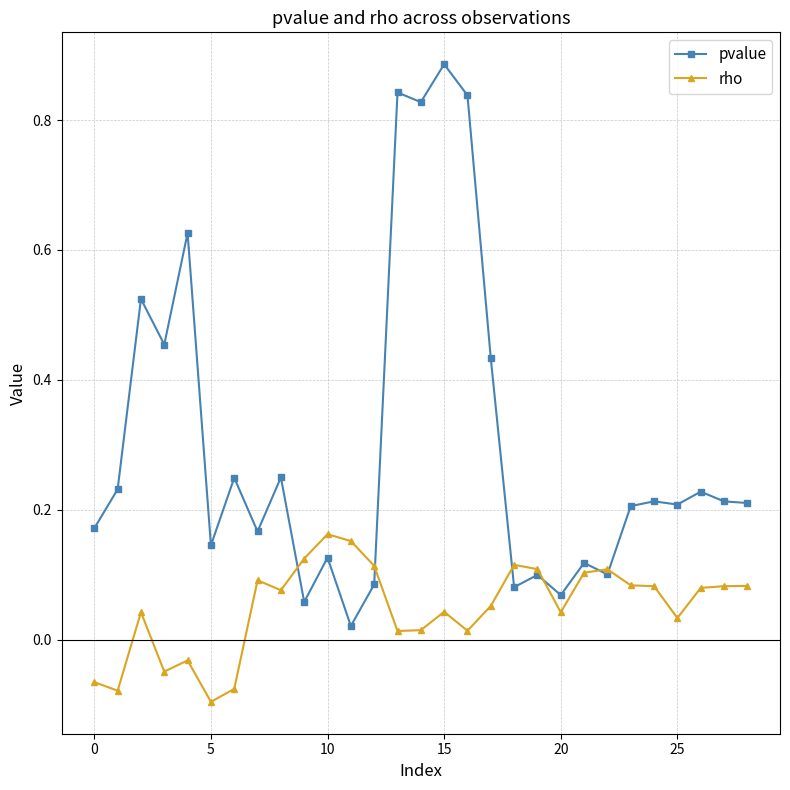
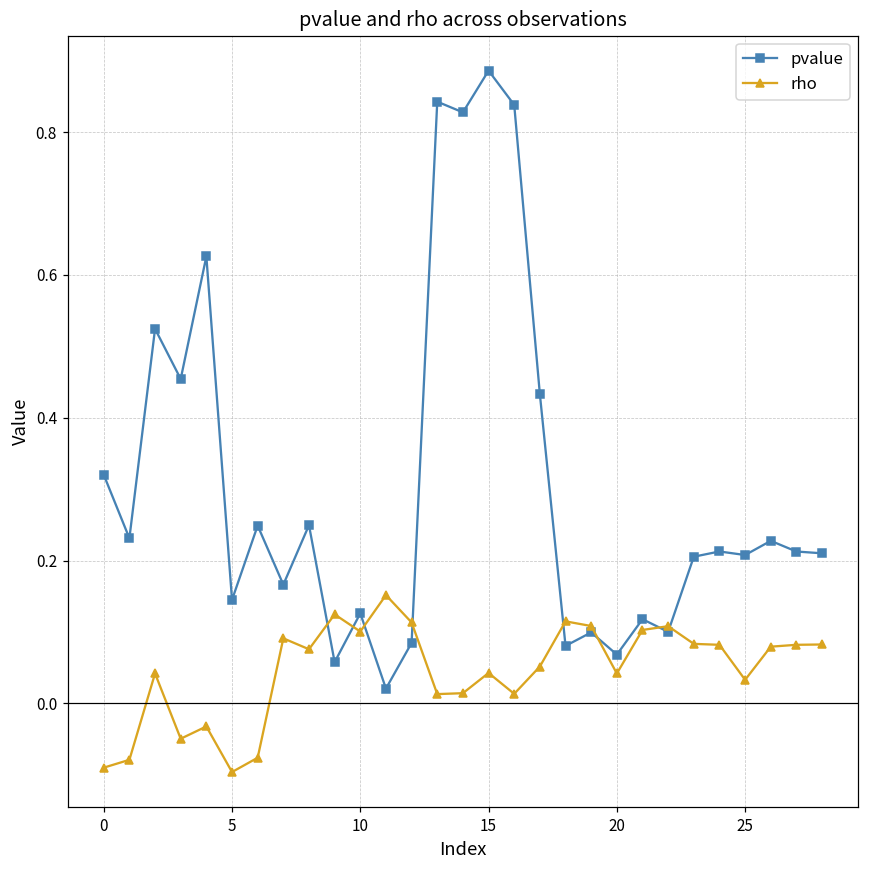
pvalue, 0: 0.17 -> 0.32
rho, 0: -0.07 -> -0.09
rho, 10: 0.16 -> 0.10
